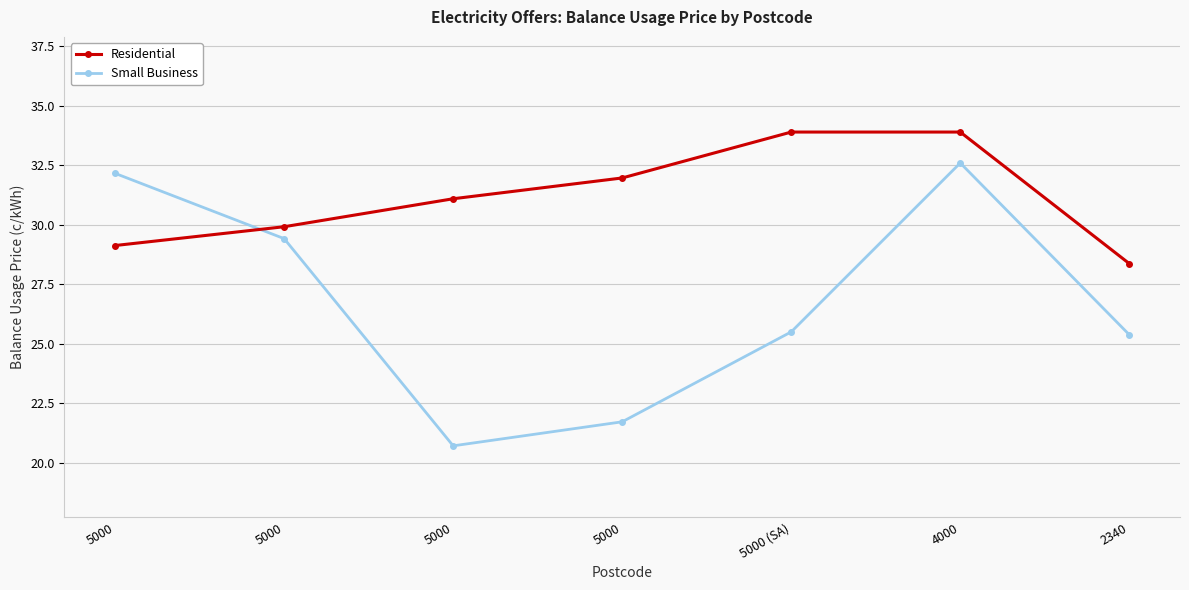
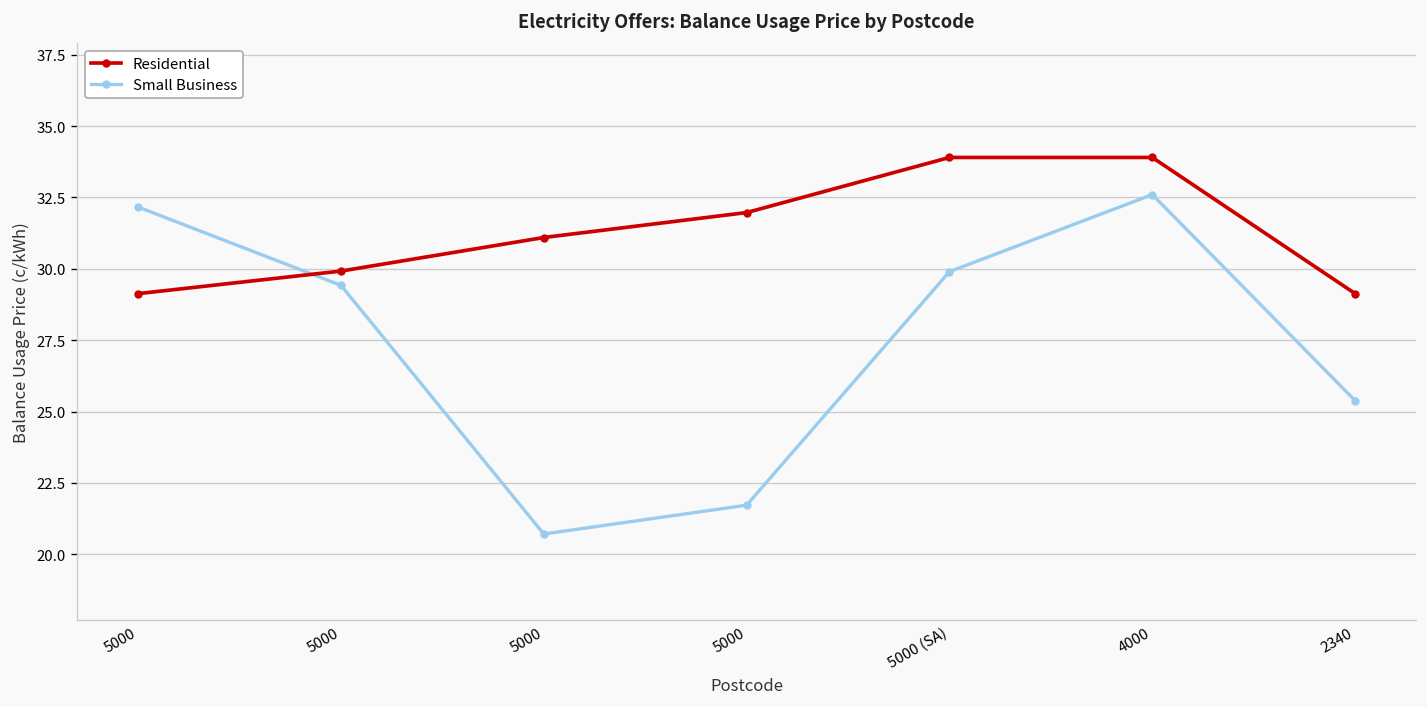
Small Business, 5000 (SA): 25.5 -> 29.9
Residential, 2340: 28.4 -> 29.1
